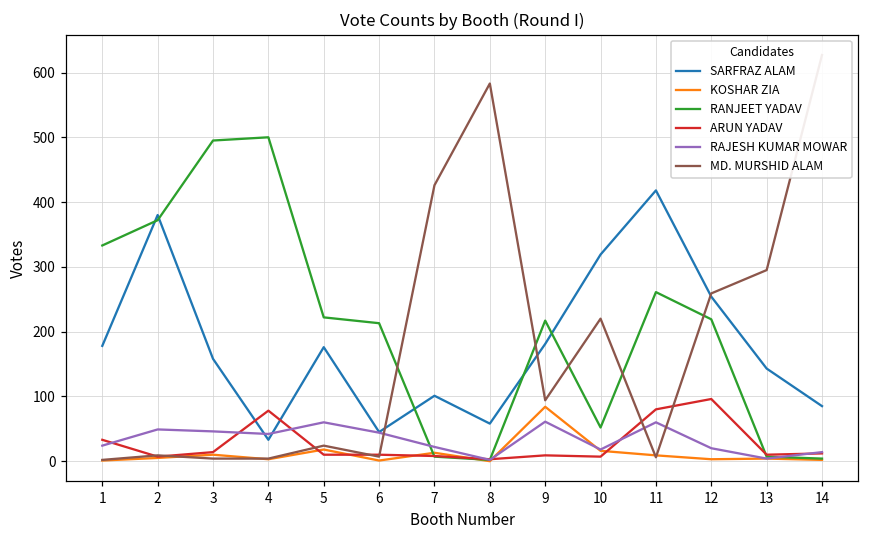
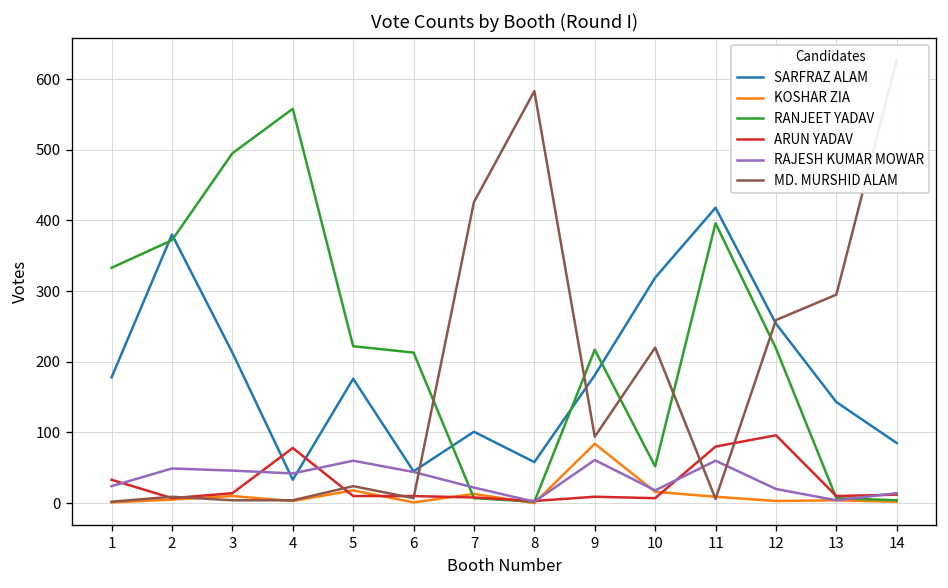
SARFRAZ ALAM, 3: 160 -> 210
RANJEET YADAV, 4: 500 -> 560
RANJEET YADAV, 11: 260 -> 400
